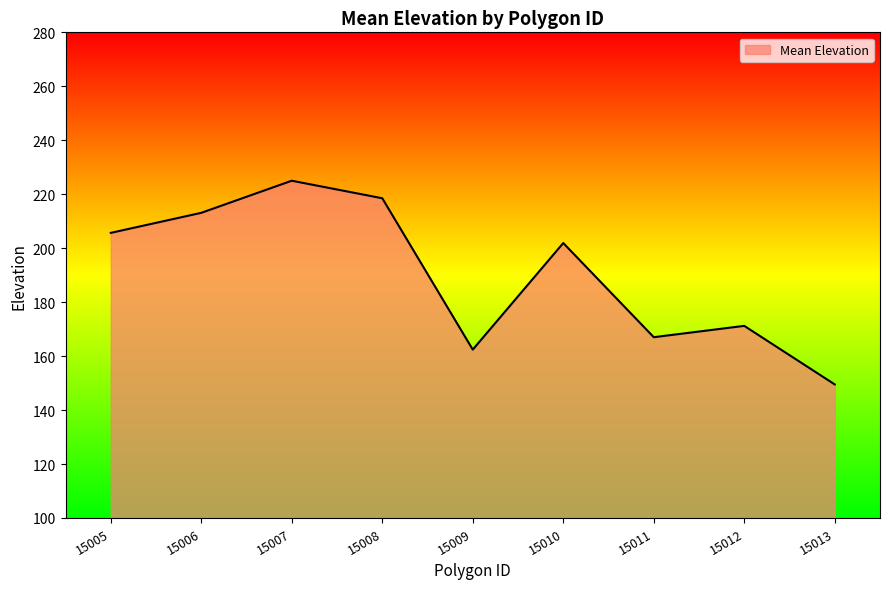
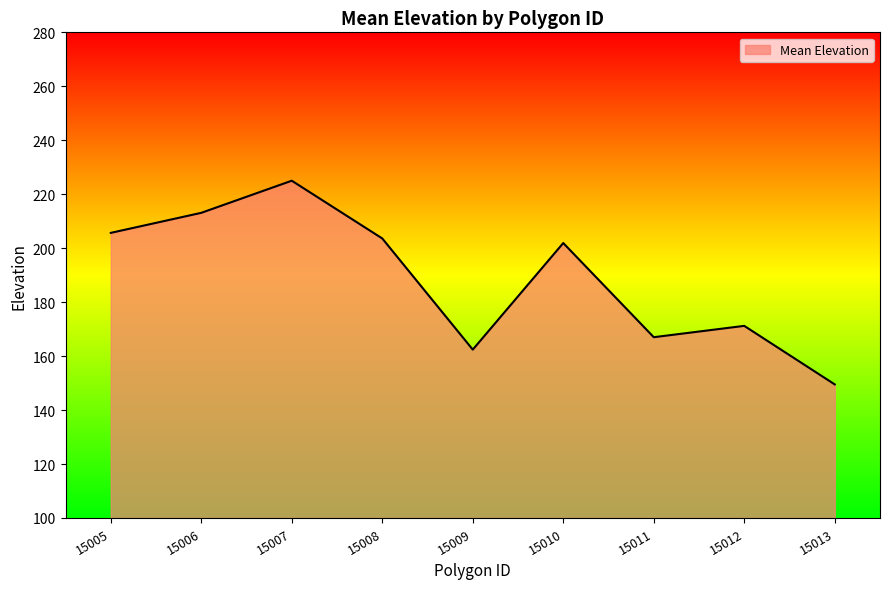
15008: 219 -> 204
